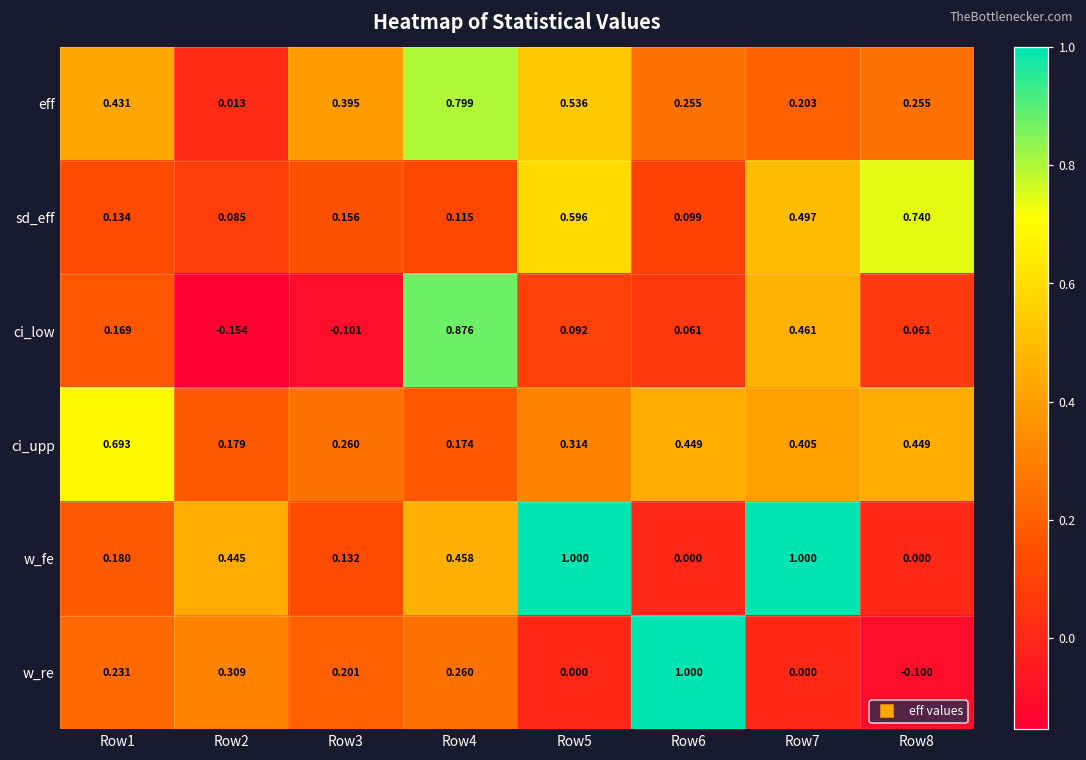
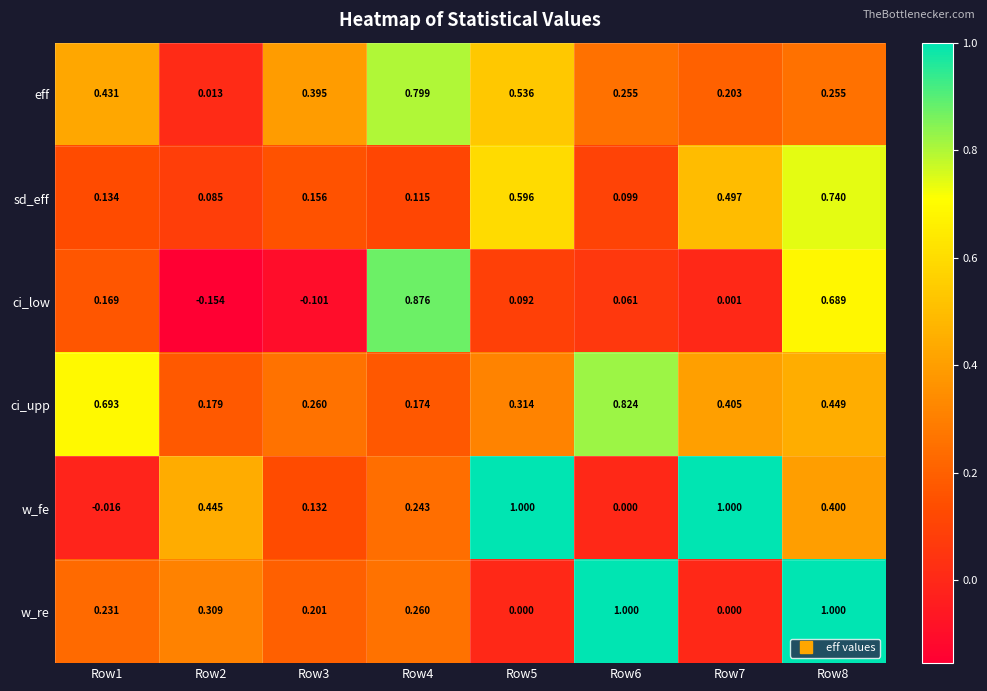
ci_low, Row7: 0.461 -> 0.001
ci_low, Row8: 0.061 -> 0.689
ci_upp, Row6: 0.449 -> 0.824
w_fe, Row1: 0.180 -> -0.016
w_fe, Row4: 0.458 -> 0.243
w_fe, Row8: 0.000 -> 0.400
w_re, Row8: -0.100 -> 1.000
